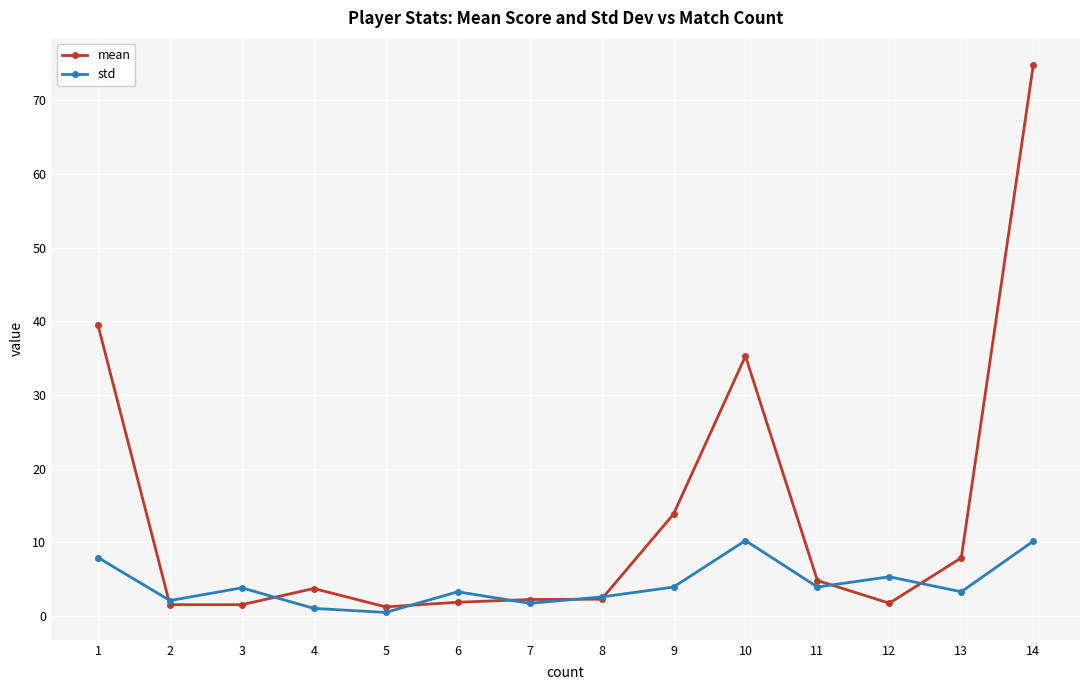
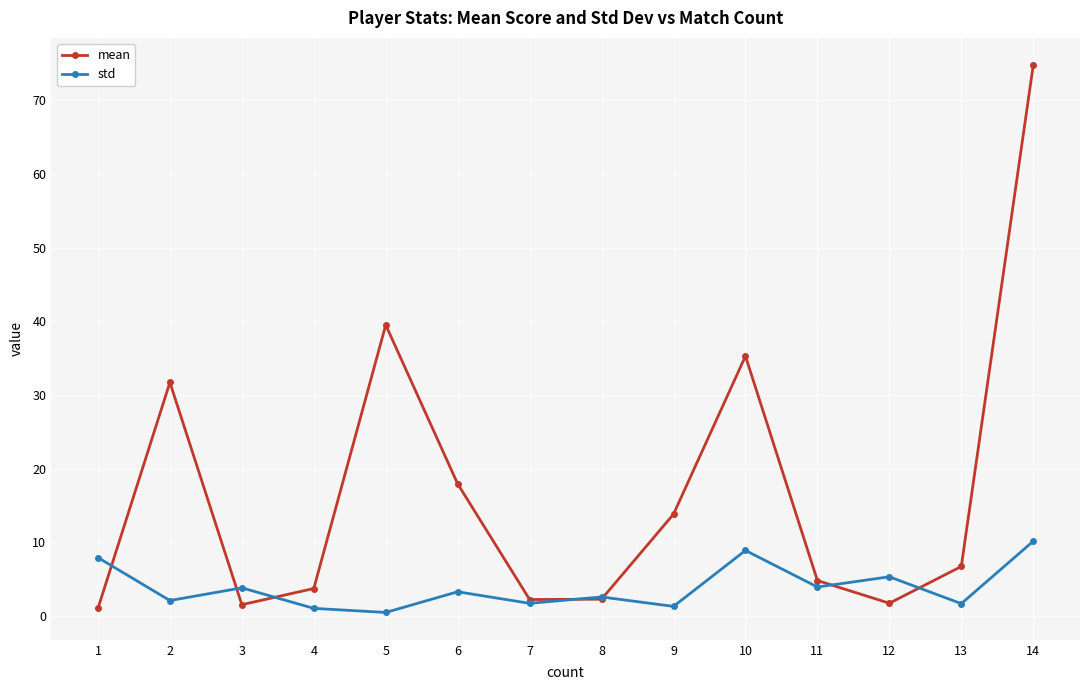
mean, 1: 40 -> 1
mean, 2: 2 -> 32
mean, 5: 1 -> 40
mean, 6: 2 -> 18
std, 9: 4 -> 1
std, 10: 10 -> 9
mean, 13: 8 -> 7
std, 13: 3 -> 2
